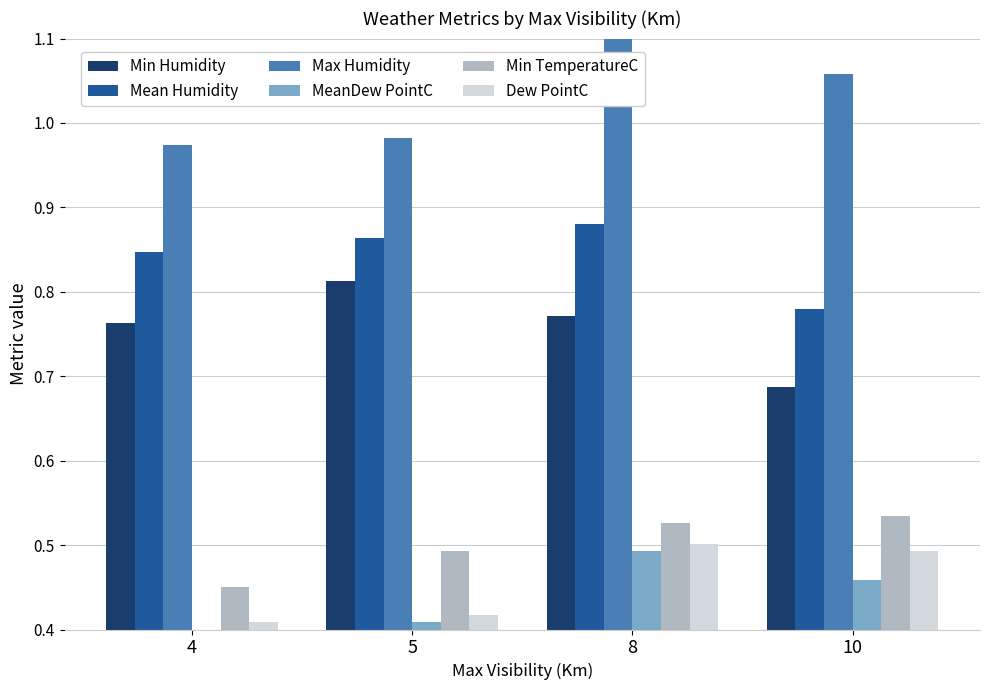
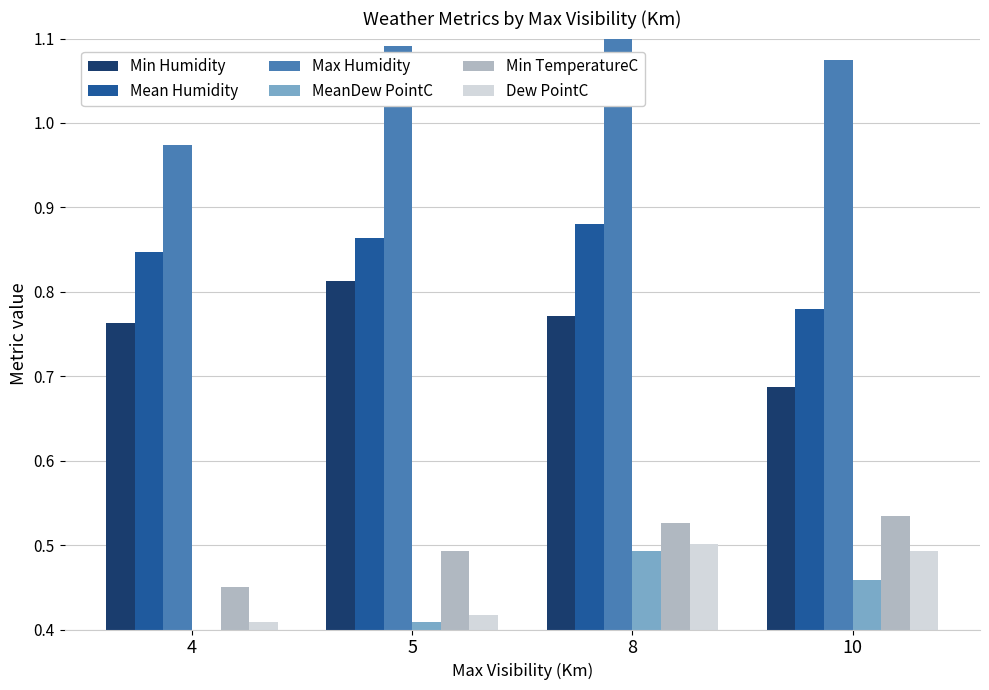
Max Humidity, 5: 0.98 -> 1.09
Max Humidity, 10: 1.06 -> 1.07
